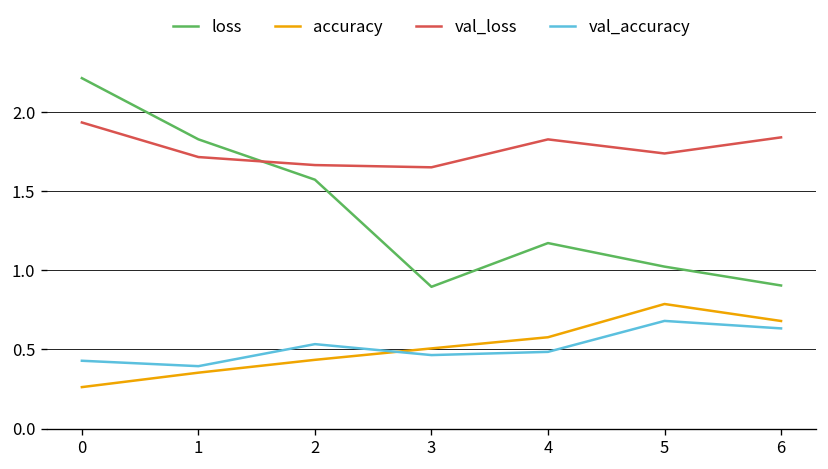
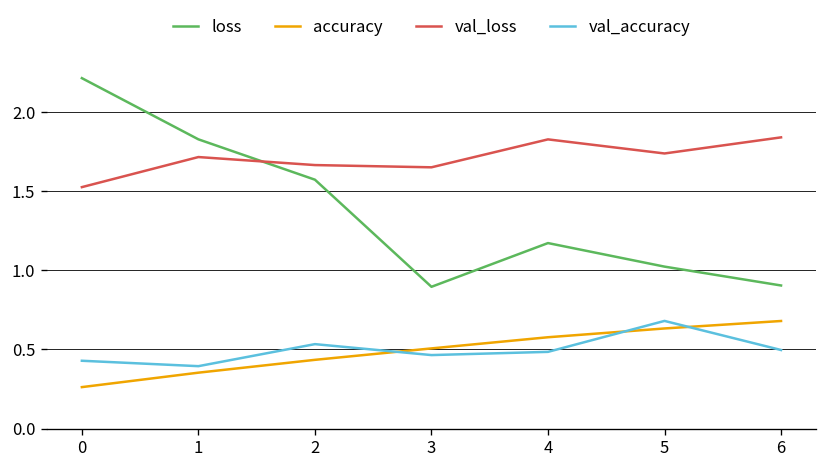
val_loss, 0: 1.94 -> 1.53
accuracy, 5: 0.79 -> 0.63
val_accuracy, 6: 0.63 -> 0.50
